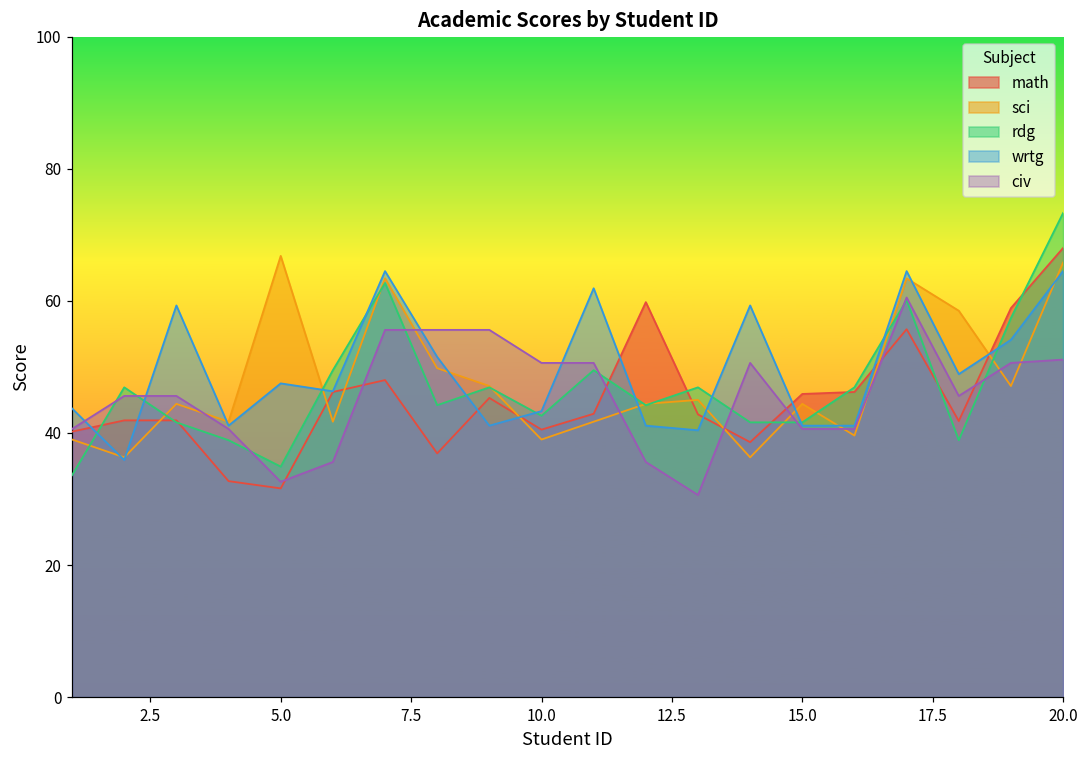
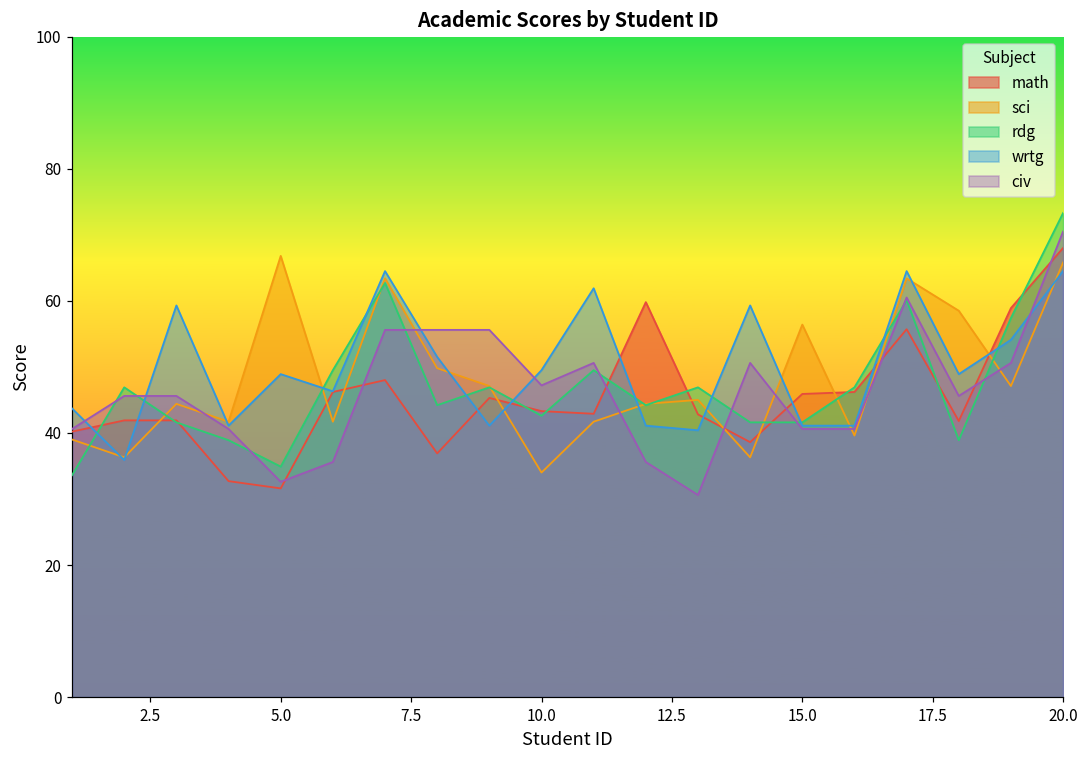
wrtg, 5.0: 48 -> 49
math, 10.0: 41 -> 43
sci, 10.0: 39 -> 34
wrtg, 10.0: 43 -> 50
civ, 10.0: 51 -> 47
sci, 15.0: 44 -> 56
civ, 20.0: 51 -> 71
